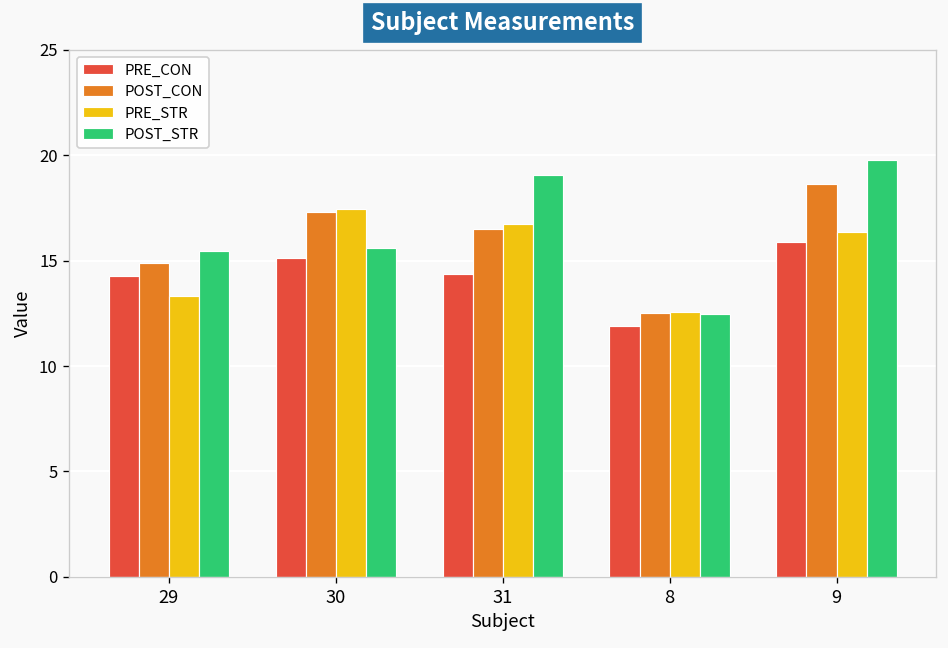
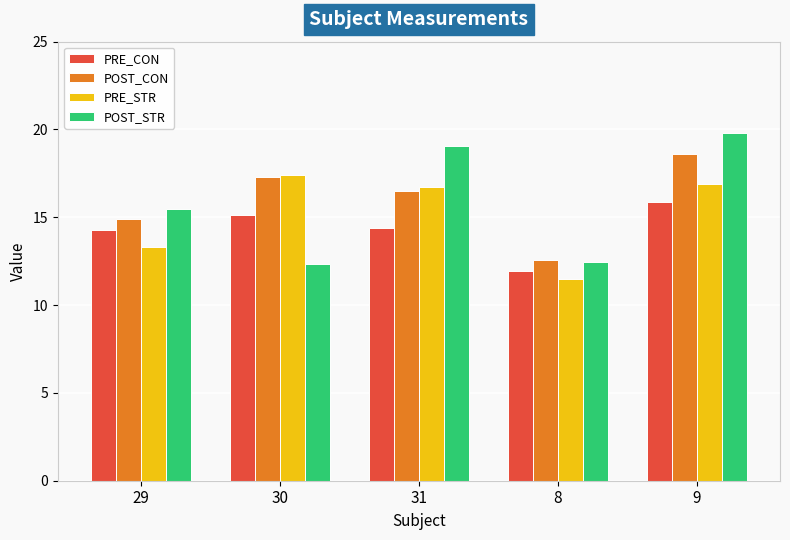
POST_STR, 30: 15.6 -> 12.4
PRE_STR, 8: 12.6 -> 11.5
PRE_STR, 9: 16.4 -> 16.9
